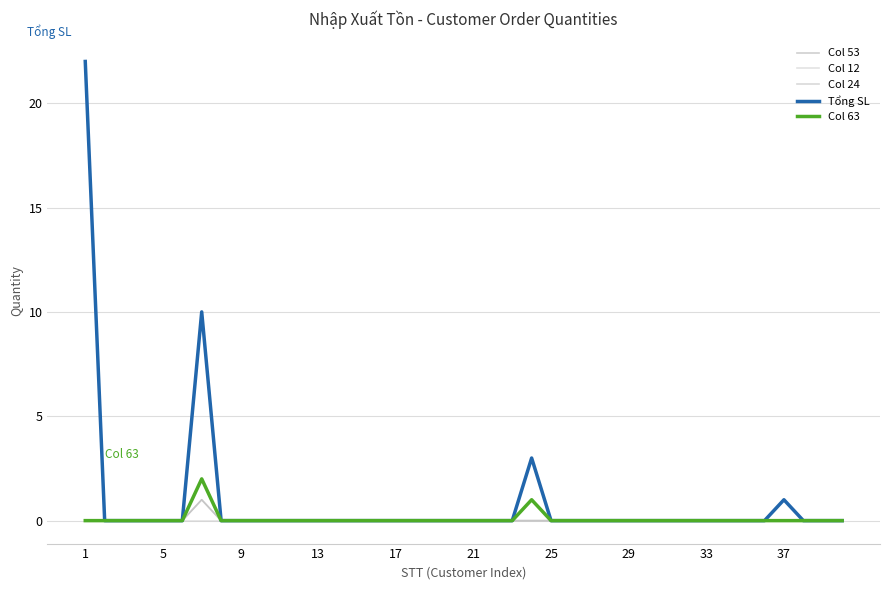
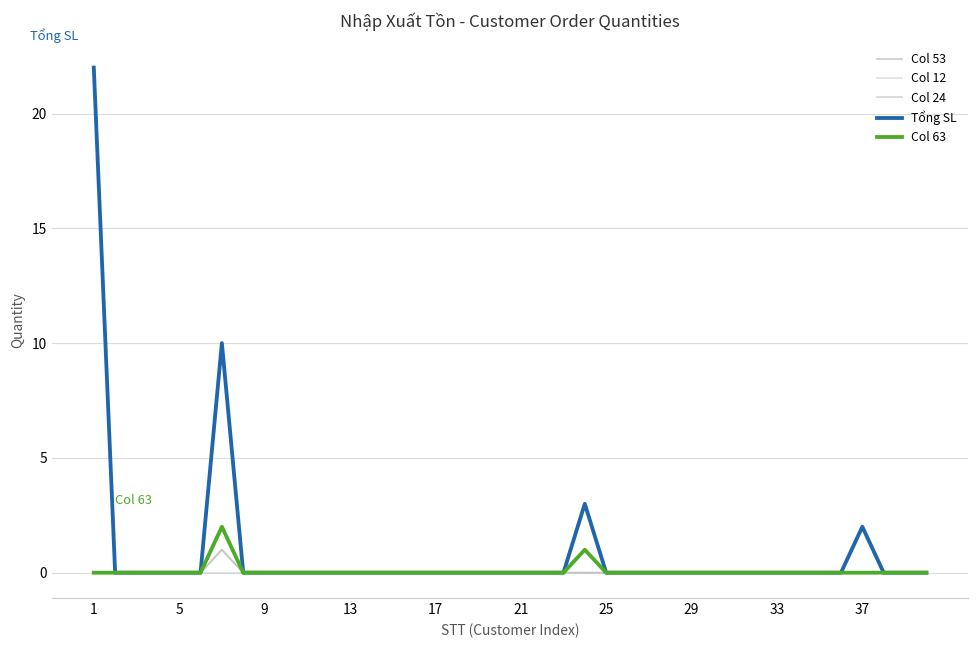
Tổng SL, 37: 1 -> 2
